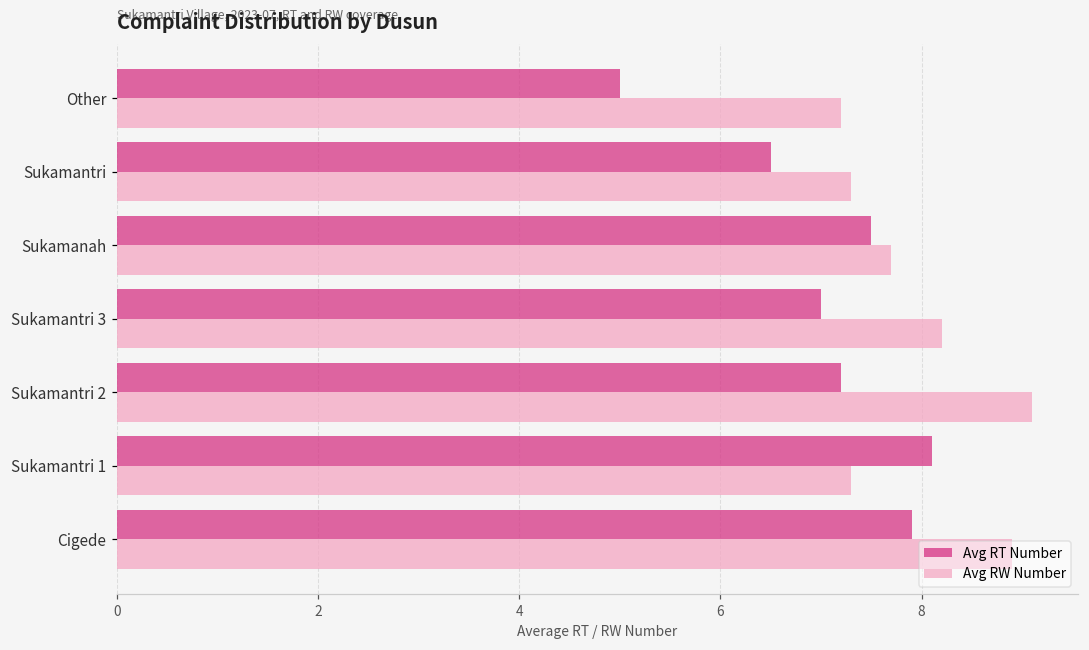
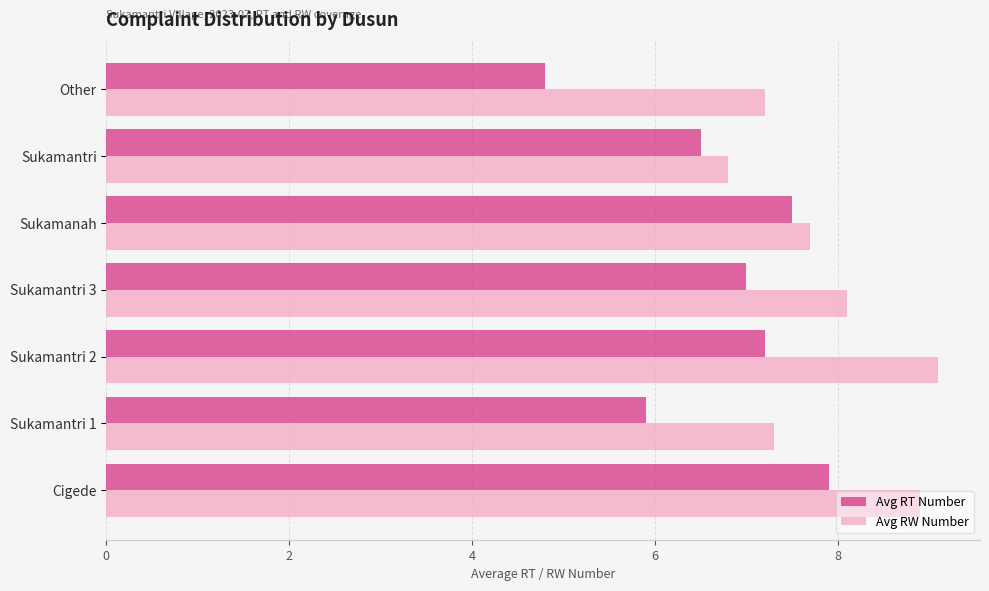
Avg RT Number, Other: 5.0 -> 4.8
Avg RW Number, Sukamantri: 7.3 -> 6.8
Avg RW Number, Sukamantri 3: 8.2 -> 8.1
Avg RT Number, Sukamantri 1: 8.1 -> 5.9
